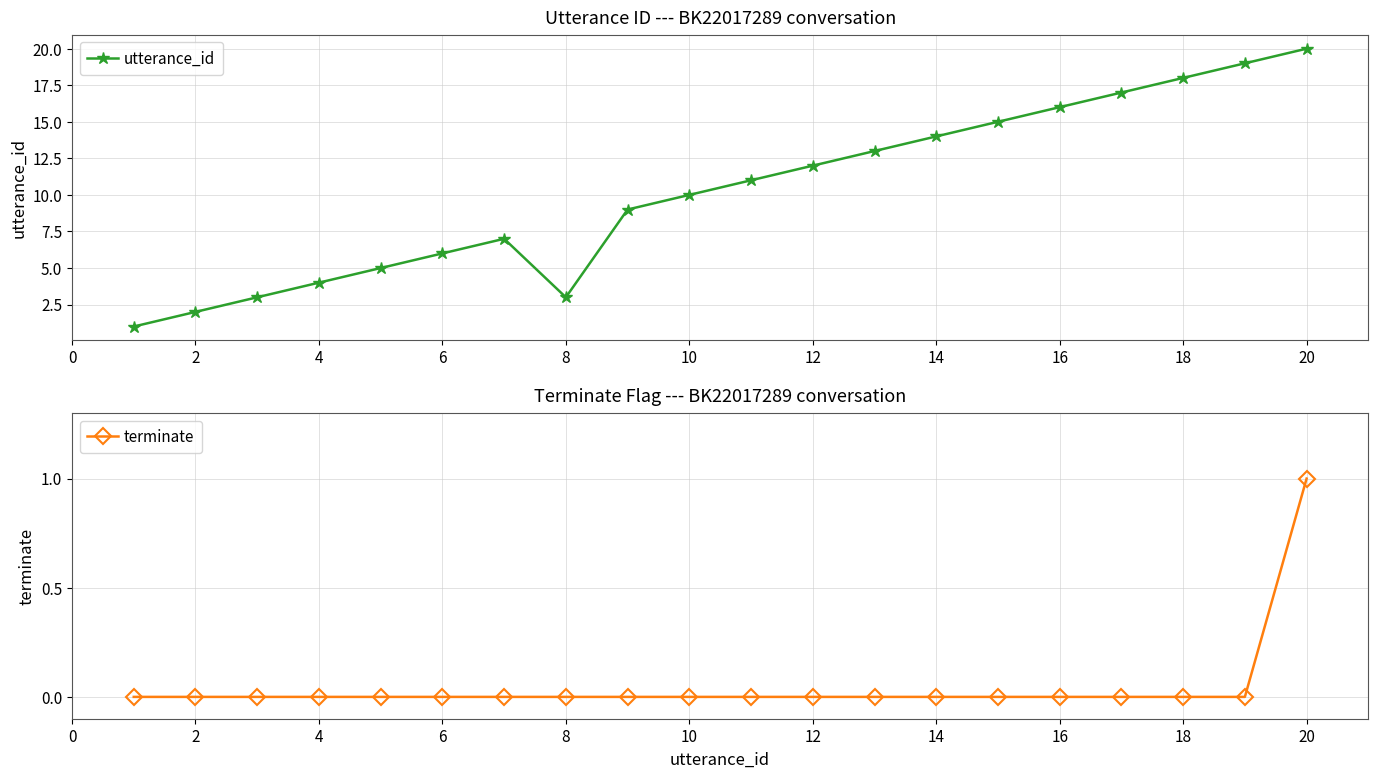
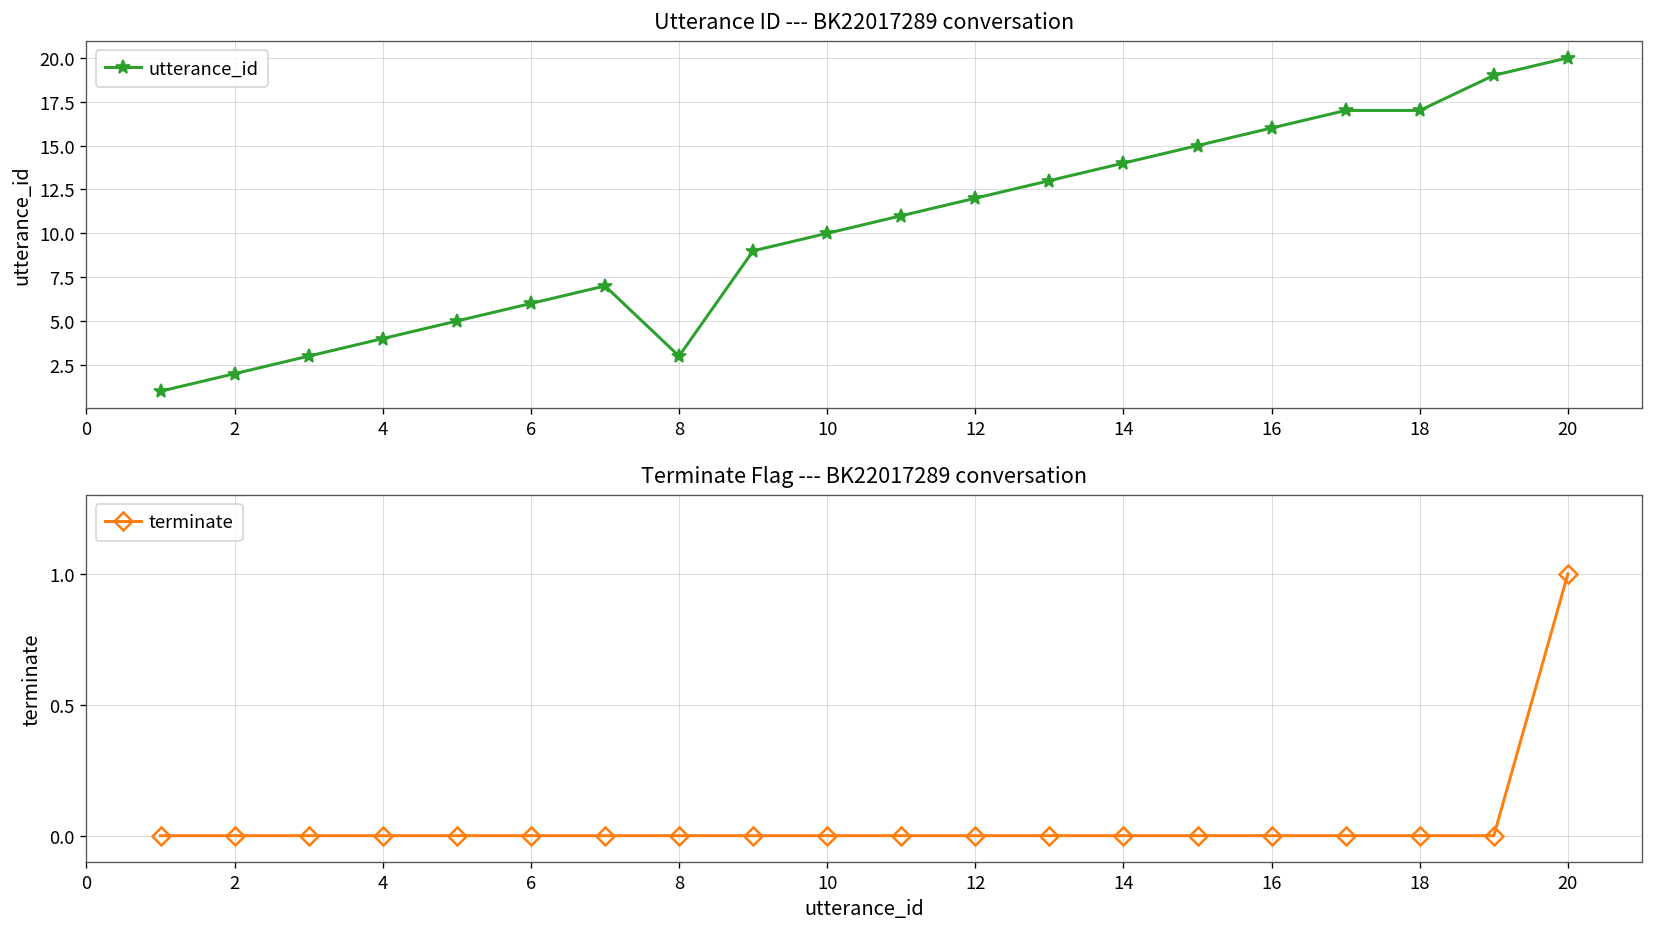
Utterance ID --- BK22017289 conversation, 18: 18 -> 17
